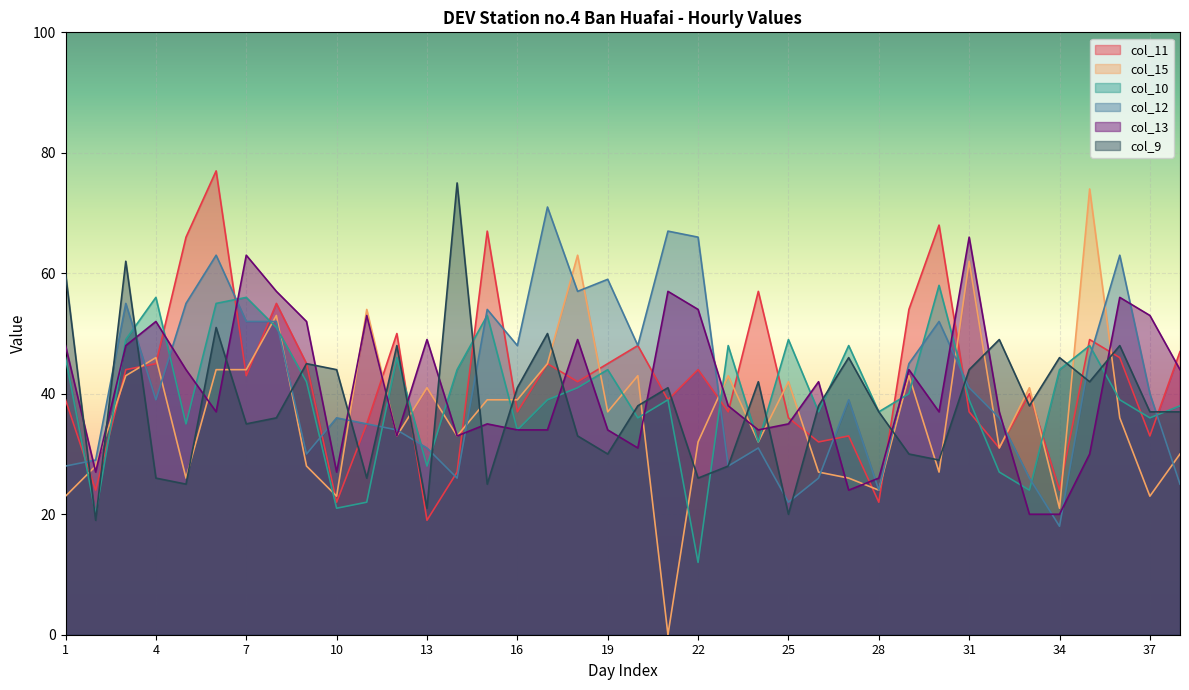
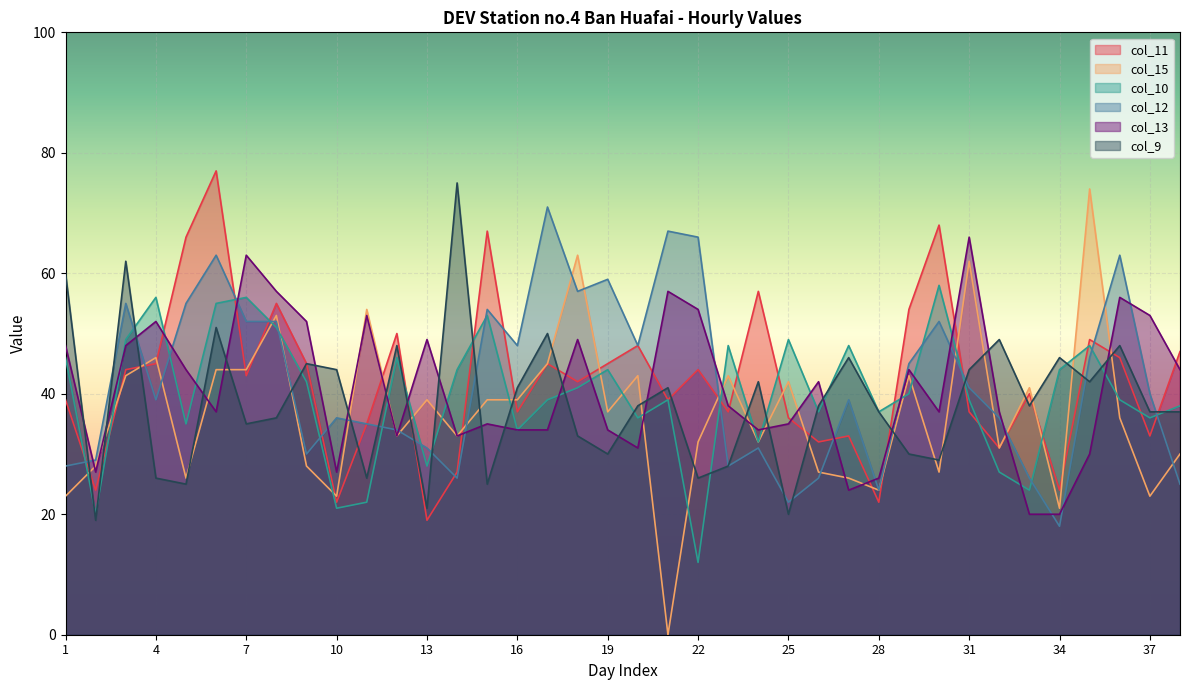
col_15, 13: 41 -> 39
